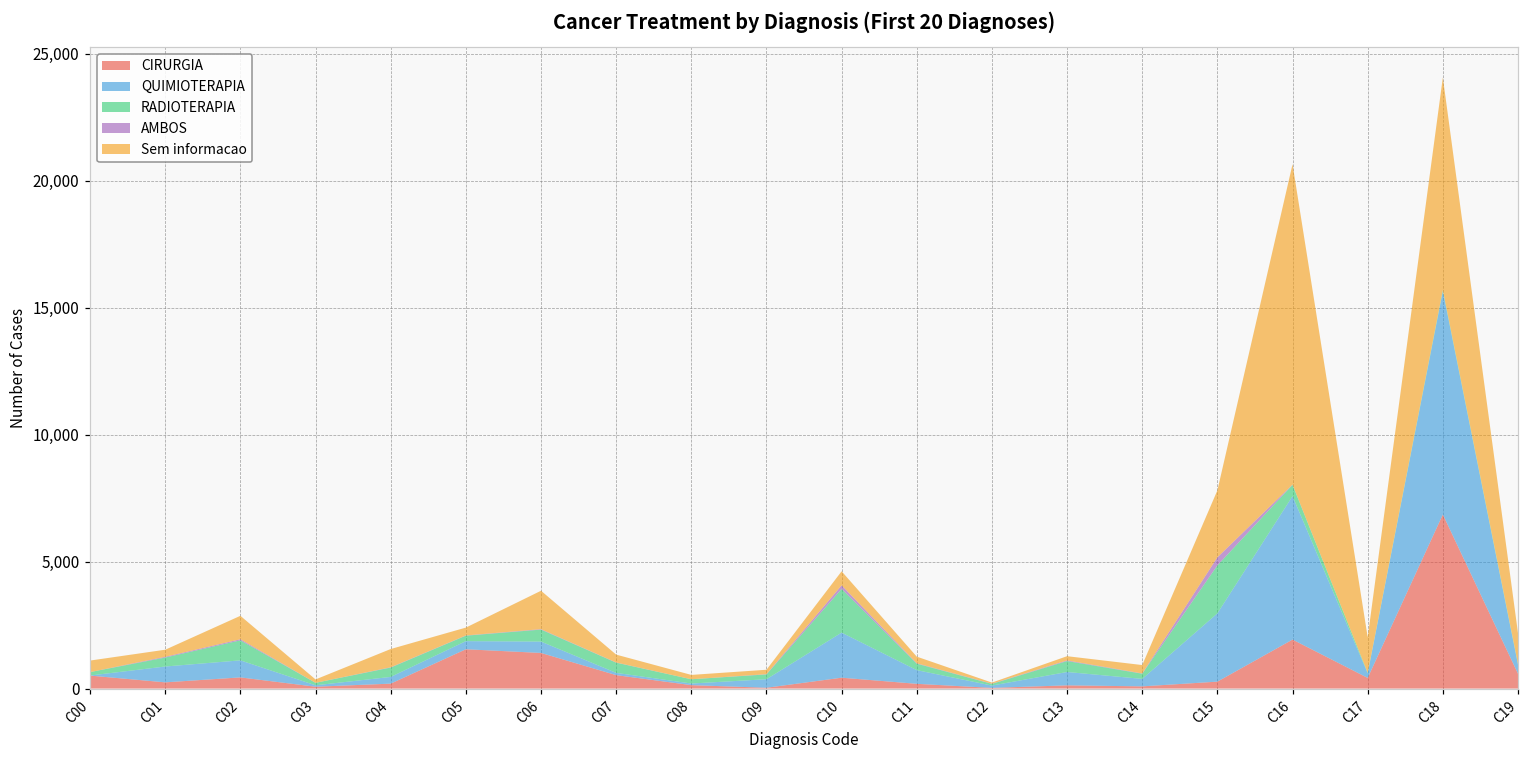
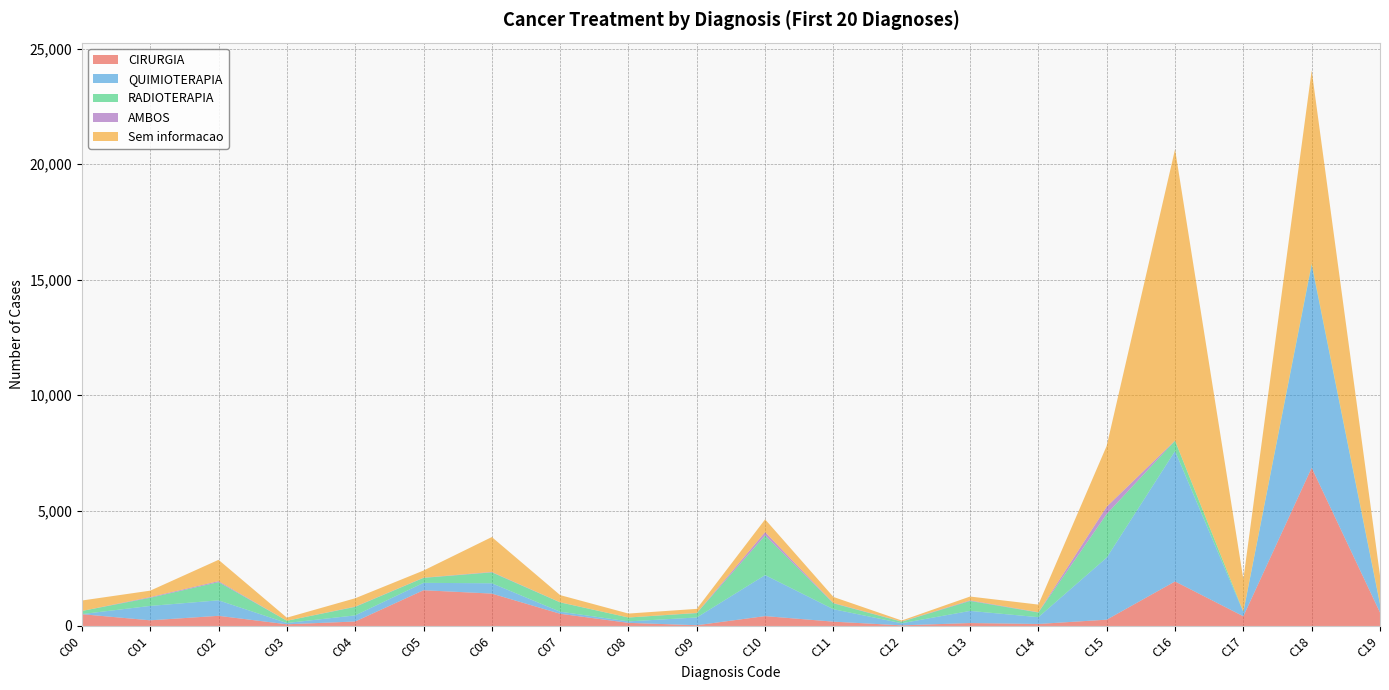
Sem informacao, C04: 700 -> 400
